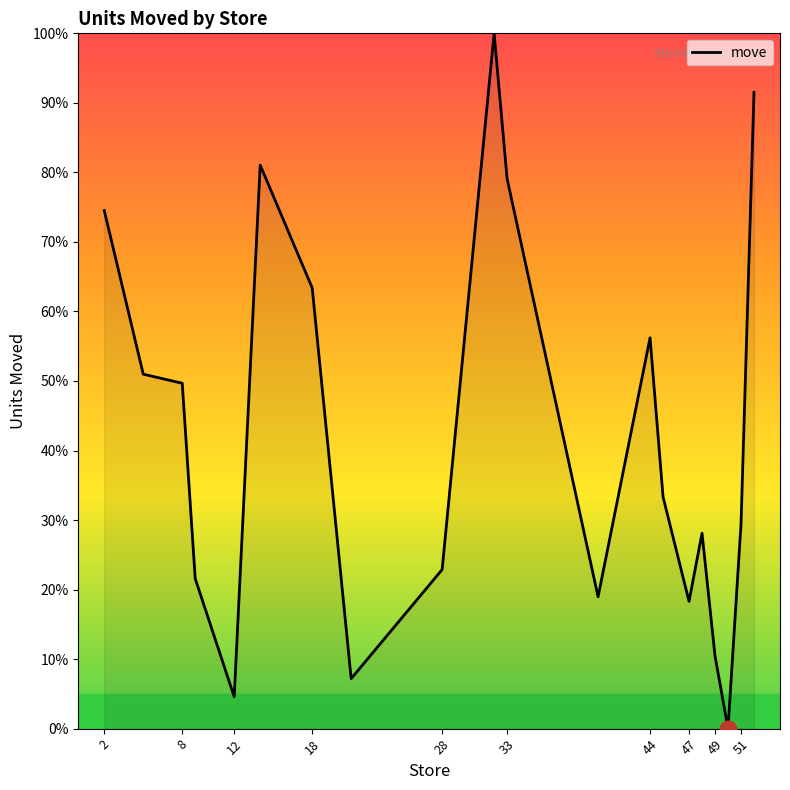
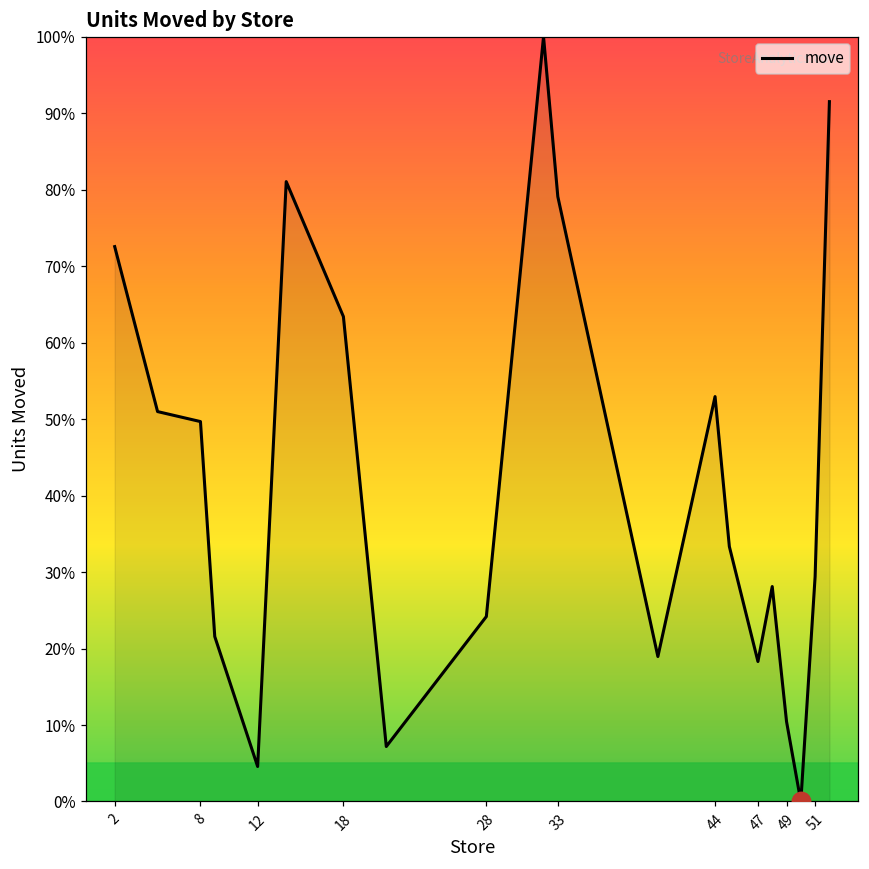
move, 2: 75% -> 73%
move, 28: 23% -> 24%
move, 44: 56% -> 53%
